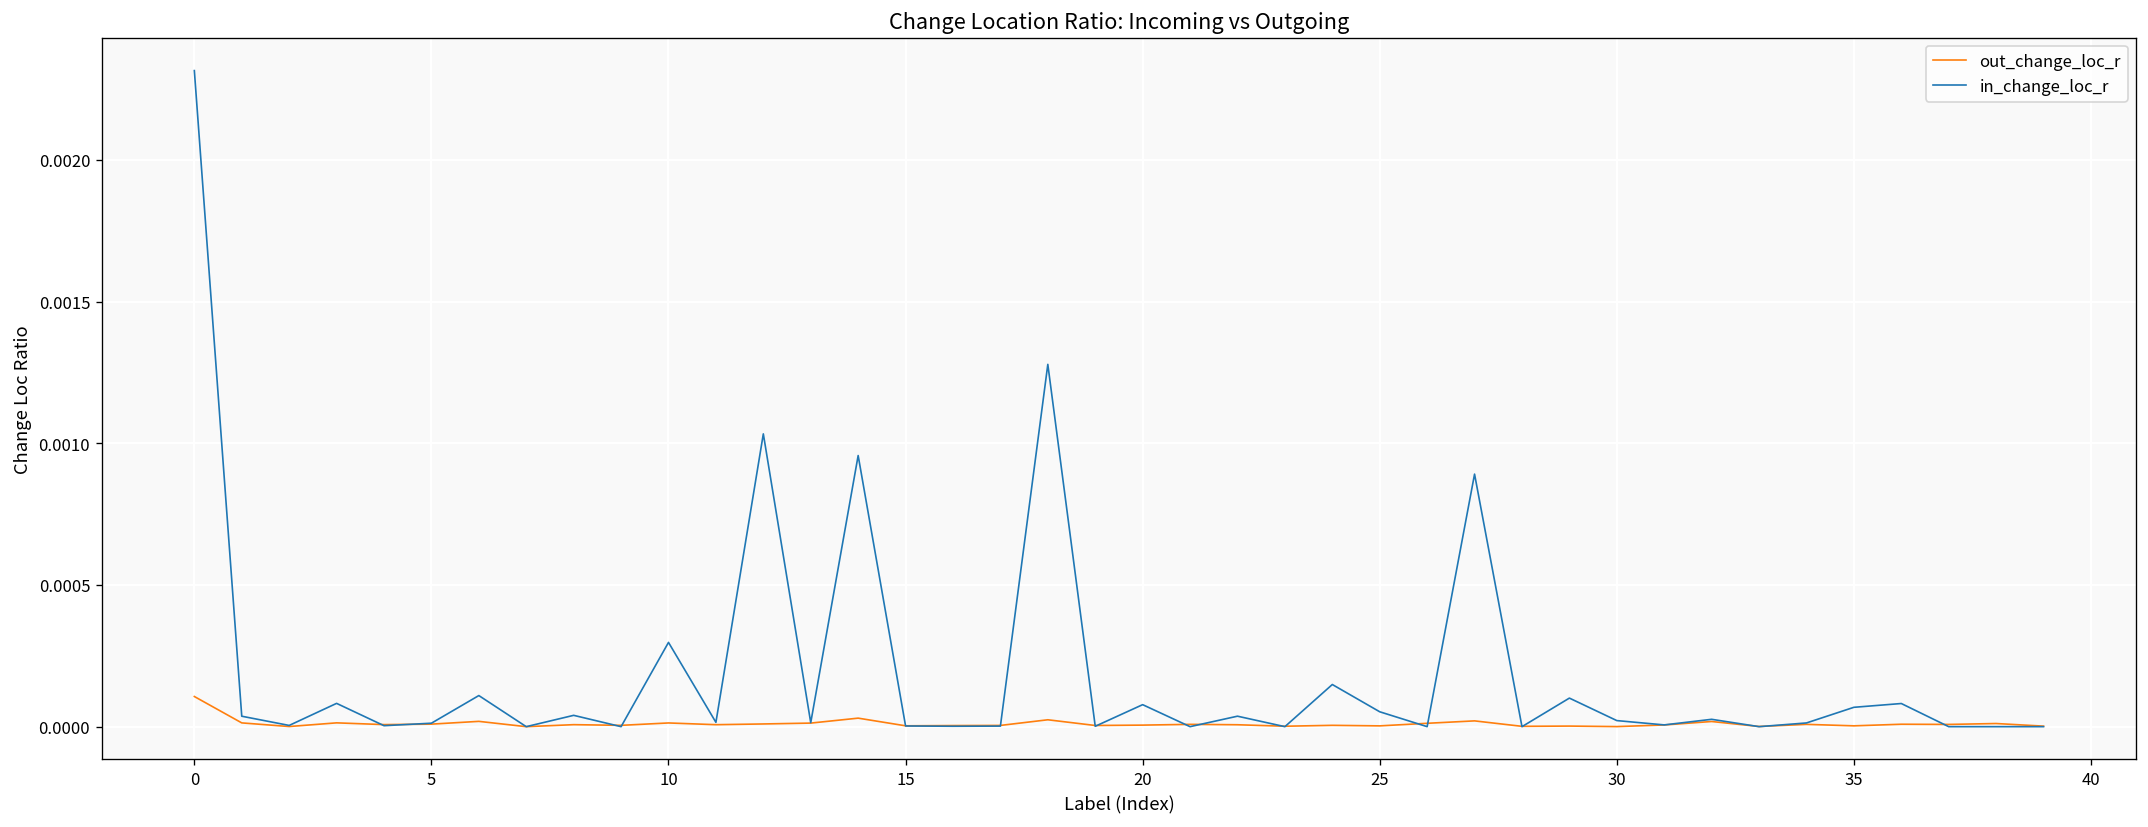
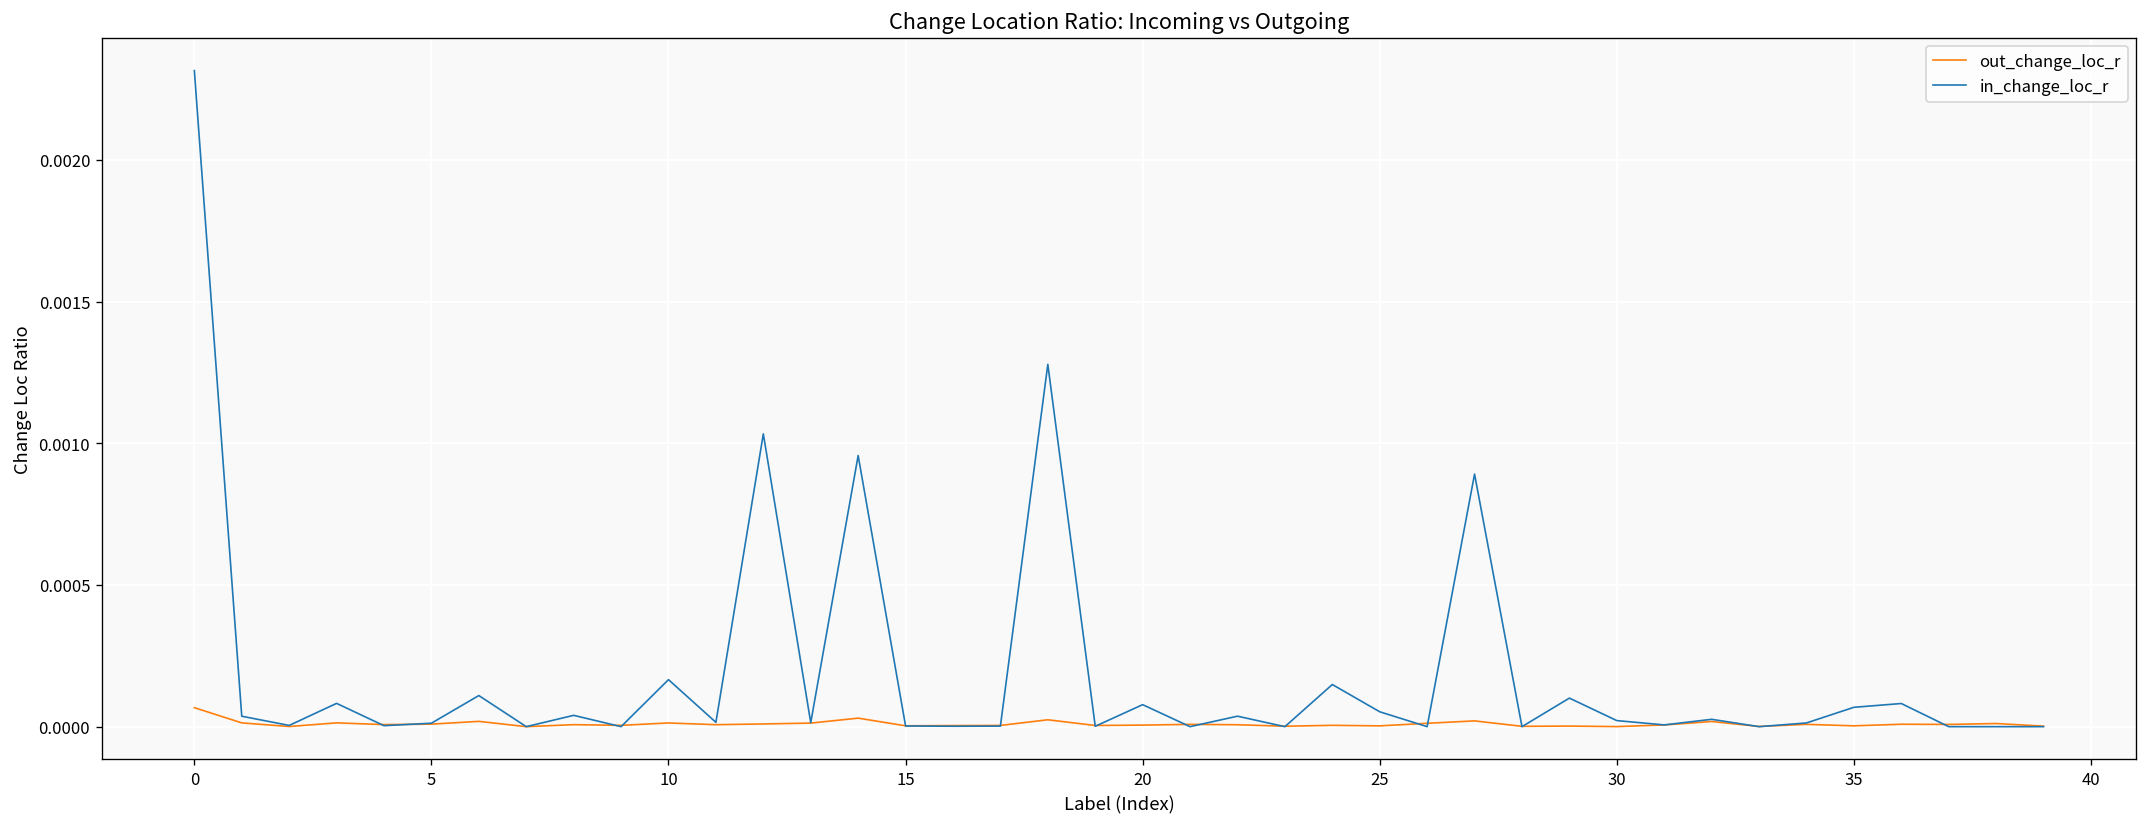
out_change_loc_r, 0: 0.00011 -> 0.00007
in_change_loc_r, 10: 0.00030 -> 0.00017
